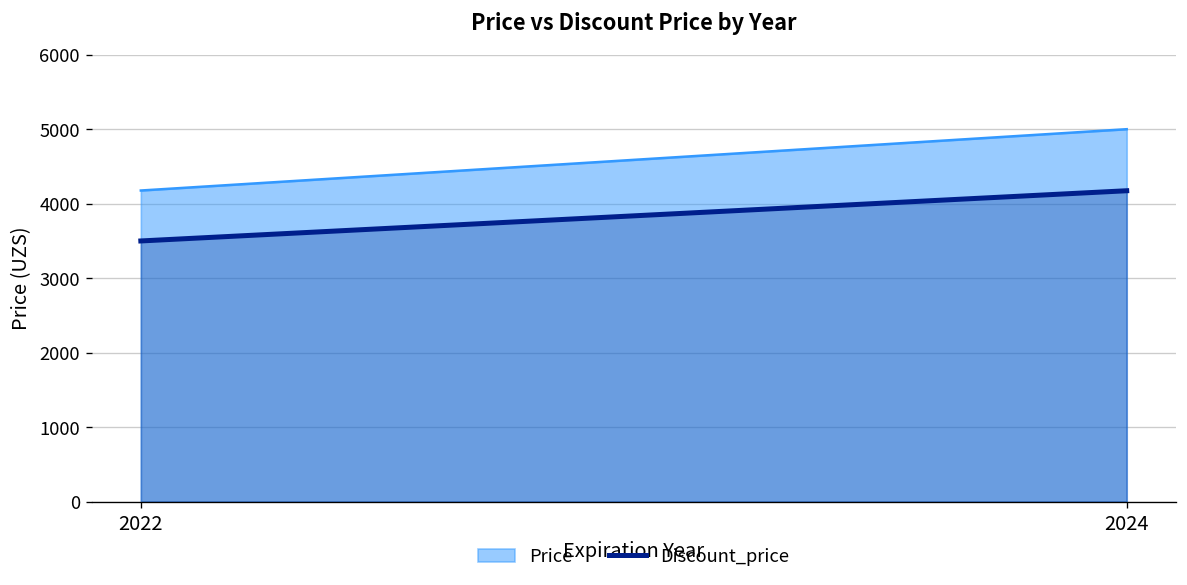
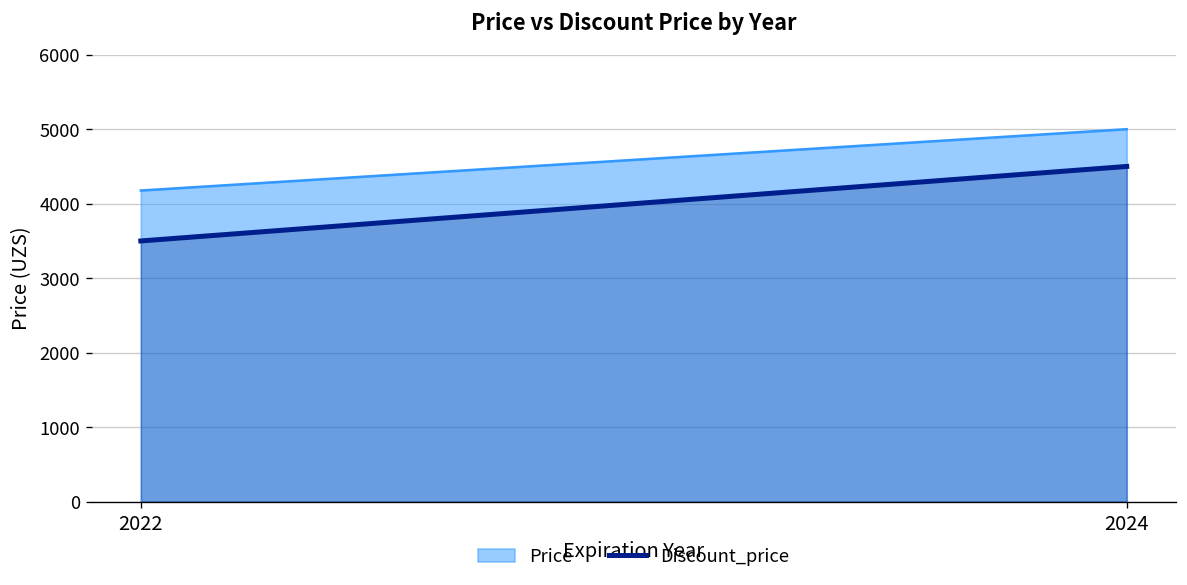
Discount_price, 2024: 4200 -> 4500
